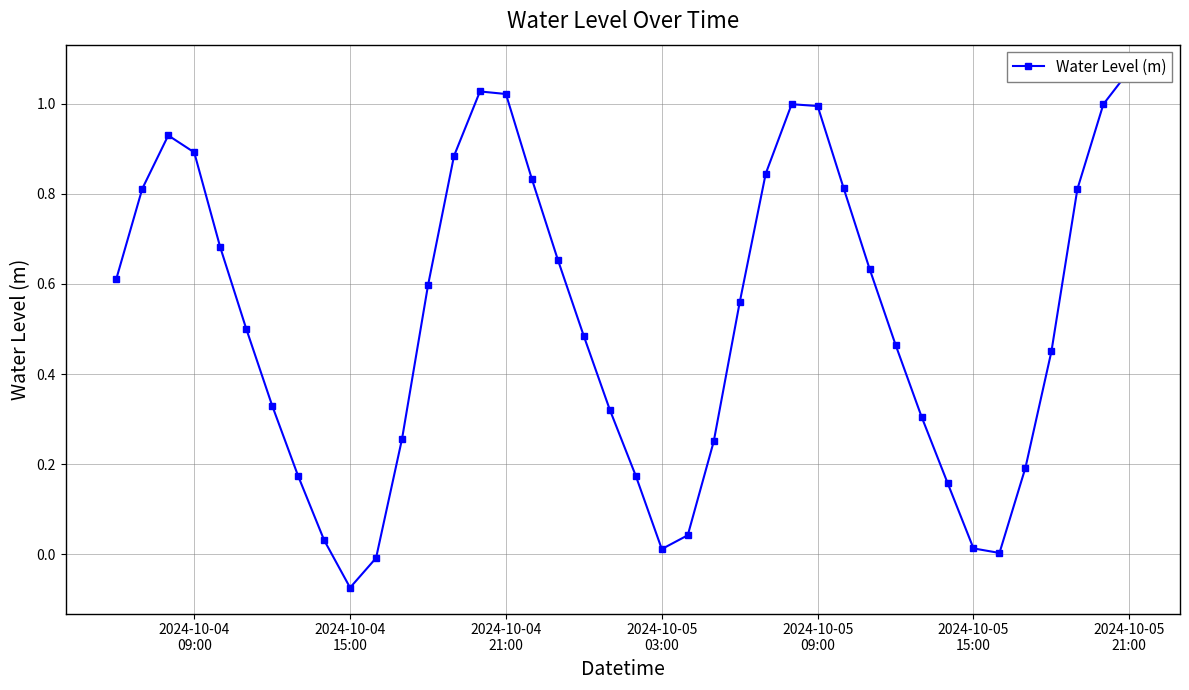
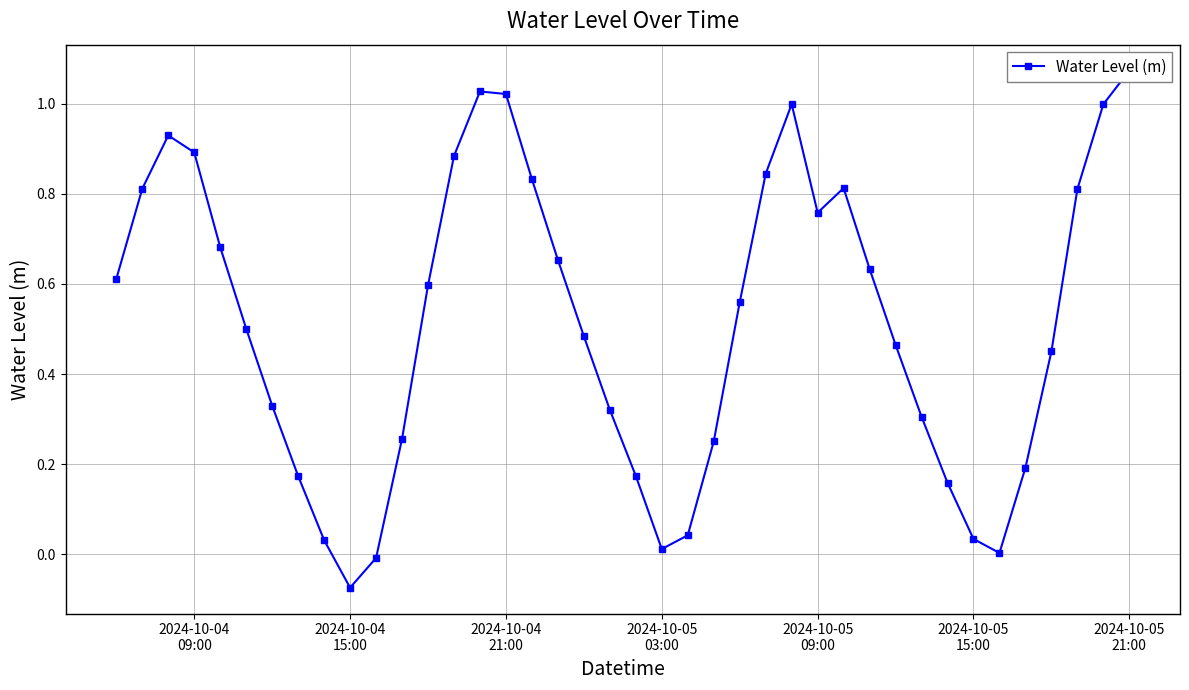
2024-10-05 09:00: 0.99 -> 0.76
2024-10-05 15:00: 0.01 -> 0.03
